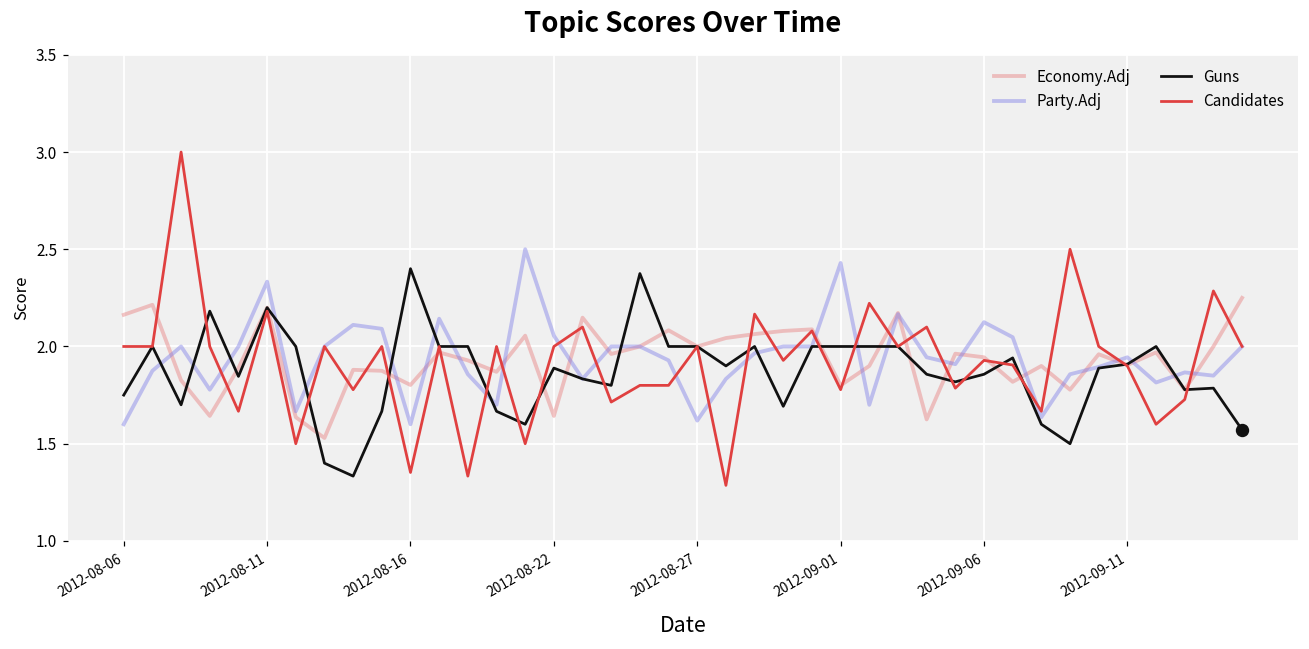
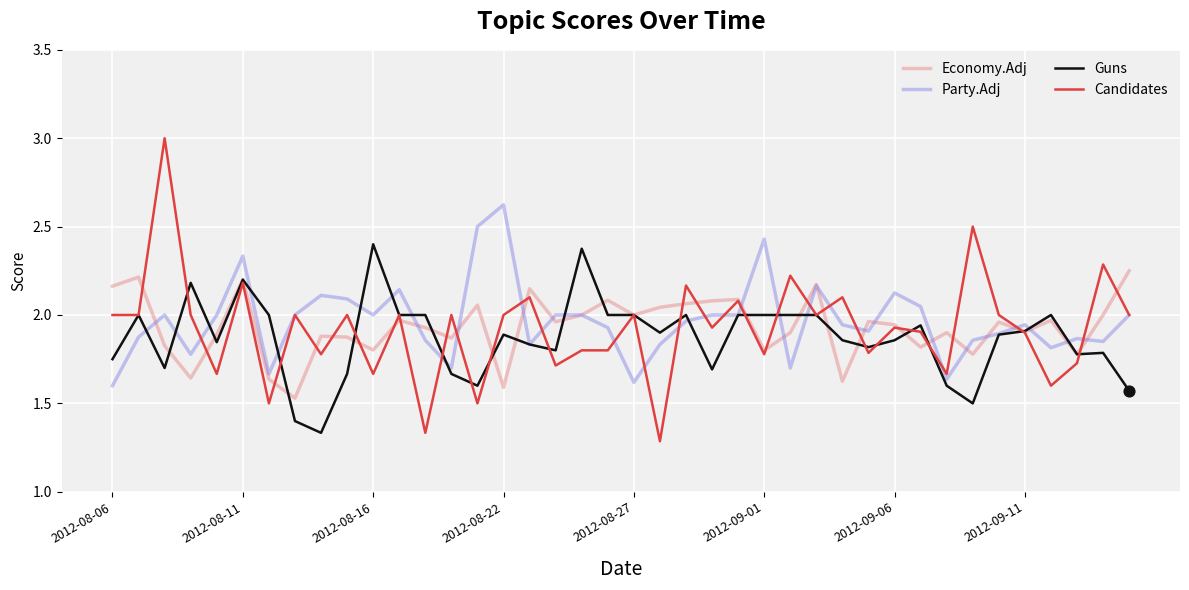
Party.Adj, 2012-08-16: 1.6 -> 2.0
Candidates, 2012-08-16: 1.35 -> 1.67
Economy.Adj, 2012-08-22: 1.64 -> 1.59
Party.Adj, 2012-08-22: 2.06 -> 2.62
